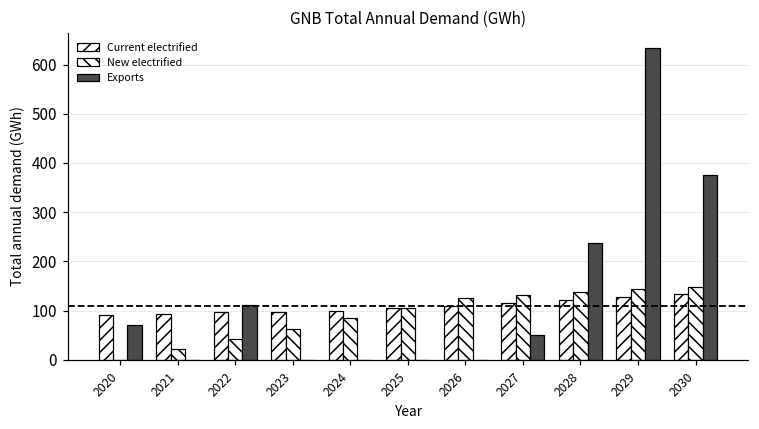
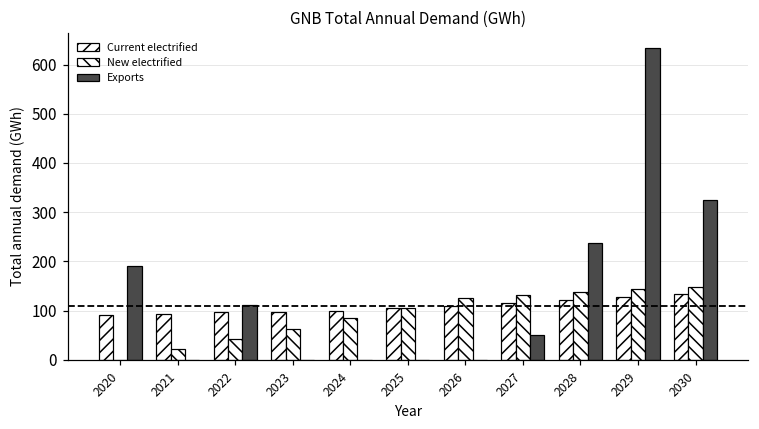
Exports, 2020: 70 -> 190
Exports, 2030: 380 -> 330
